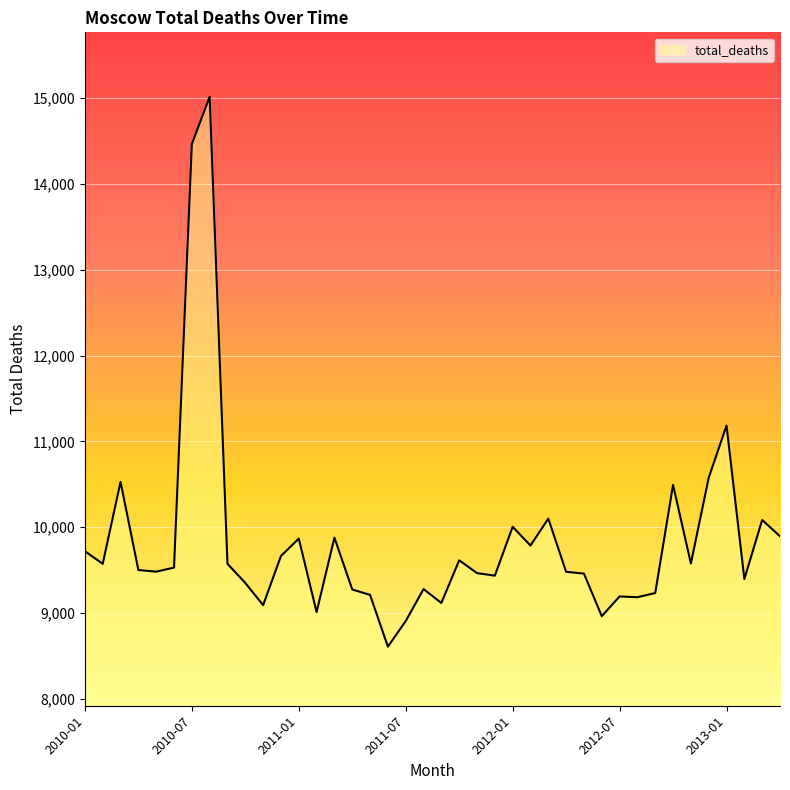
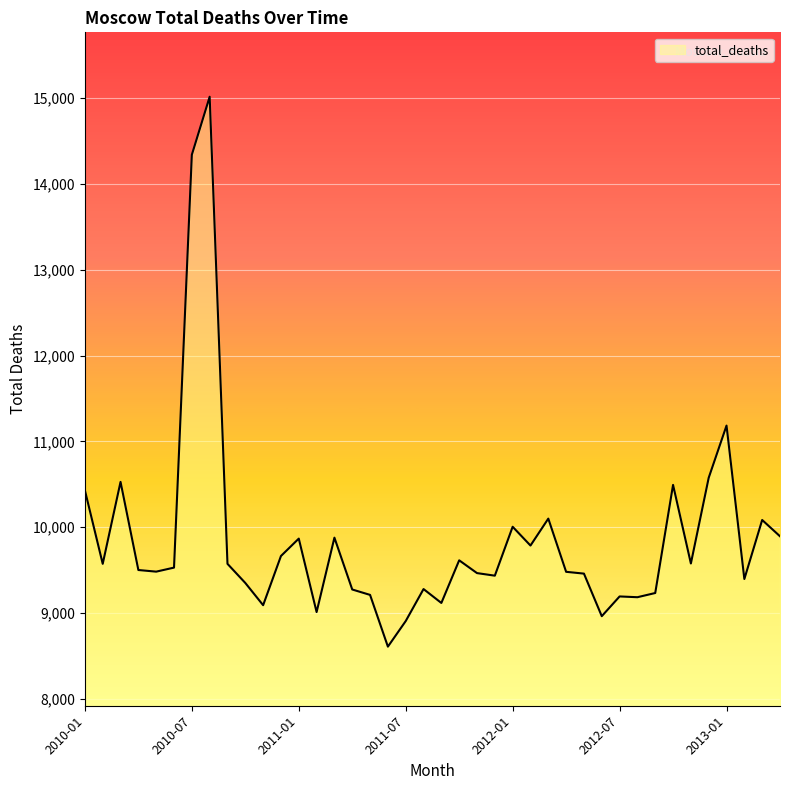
2010-01: 9,700 -> 10,400
2010-07: 14,500 -> 14,300
